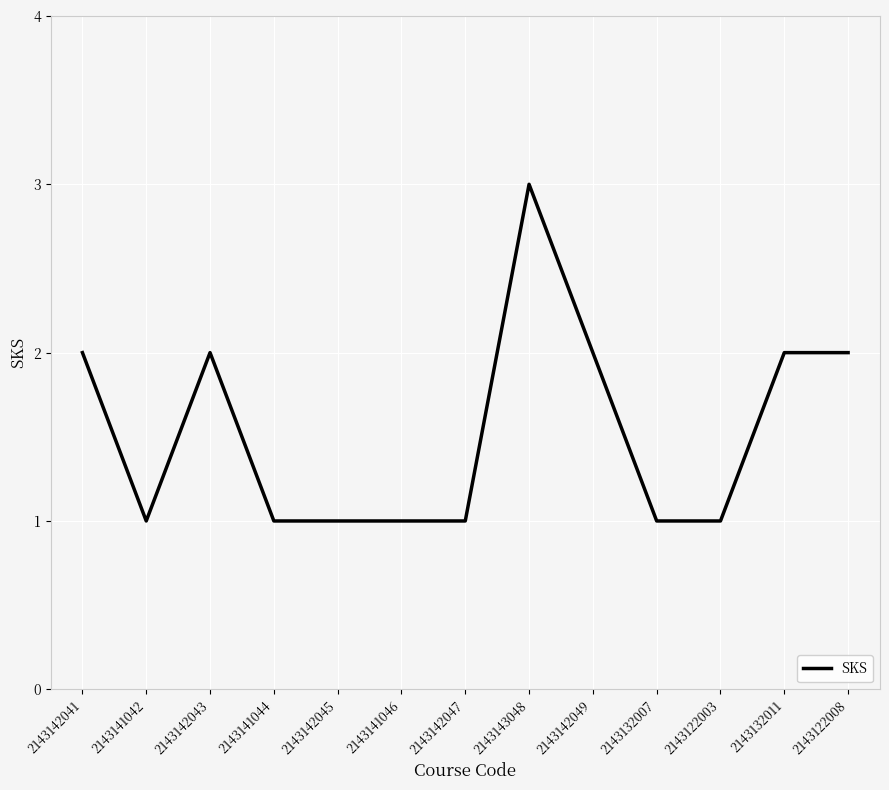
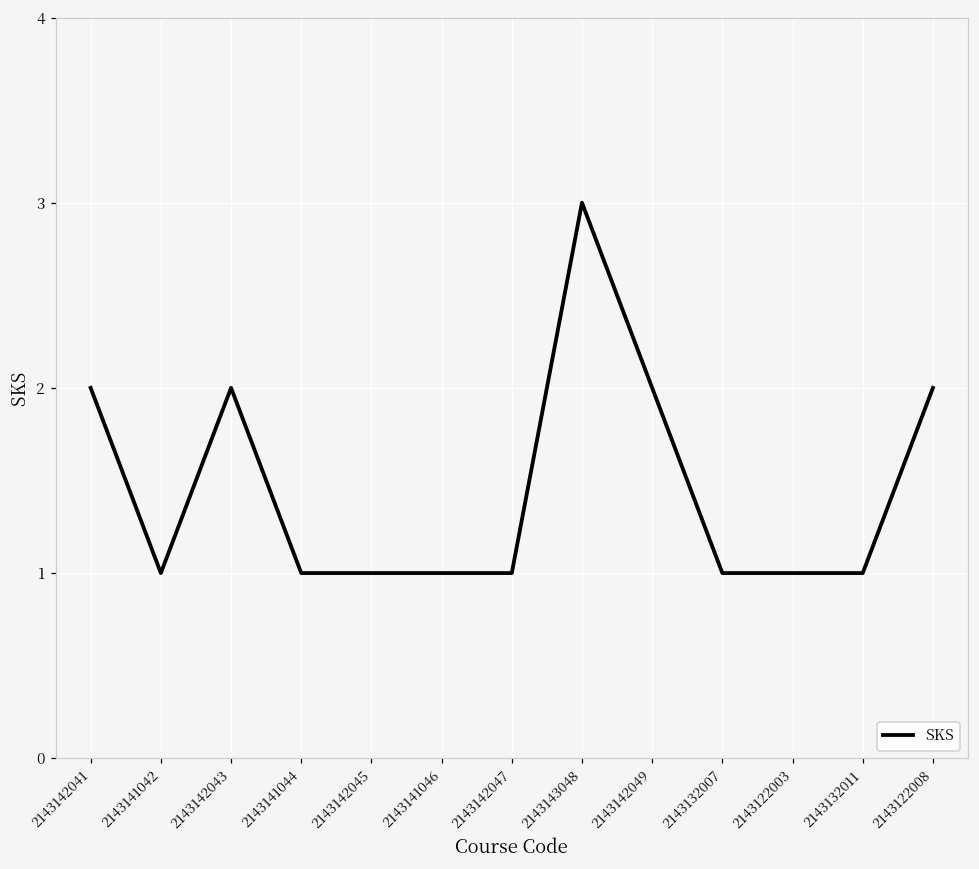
2143132011: 2 -> 1
